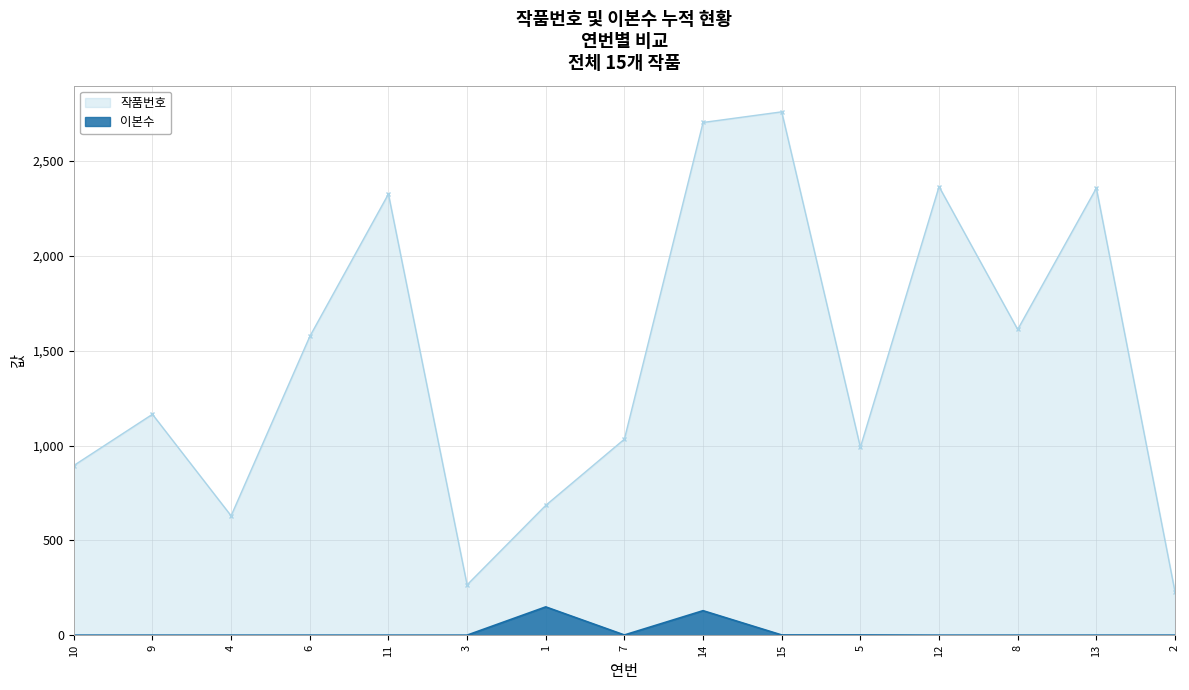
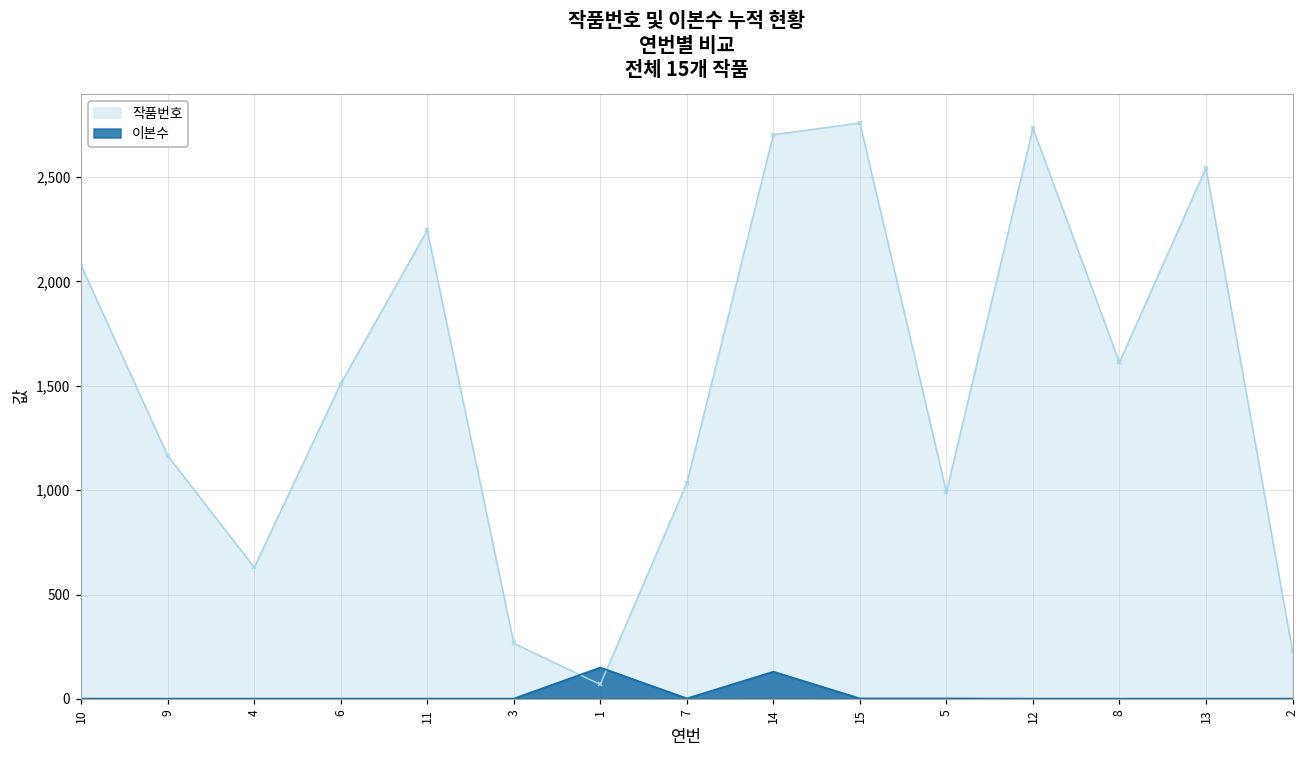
작품번호, 10: 900 -> 2,080
작품번호, 6: 1,580 -> 1,510
작품번호, 11: 2,330 -> 2,250
작품번호, 1: 690 -> 70
작품번호, 12: 2,370 -> 2,730
작품번호, 13: 2,360 -> 2,540
